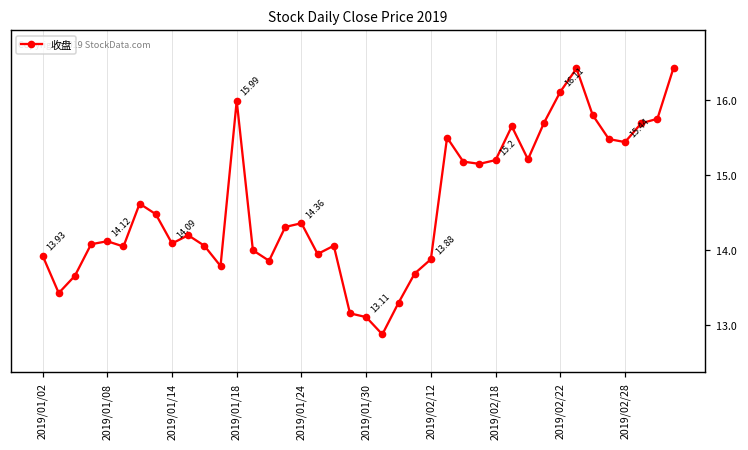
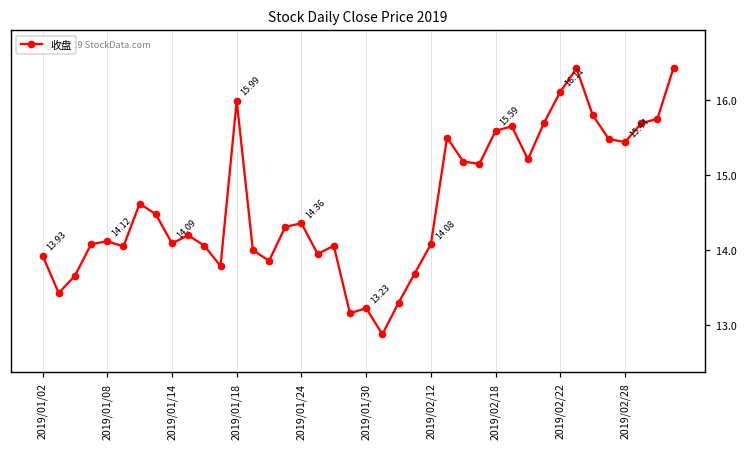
2019/01/30: 13.11 -> 13.23
2019/02/12: 13.88 -> 14.08
2019/02/18: 15.2 -> 15.59
